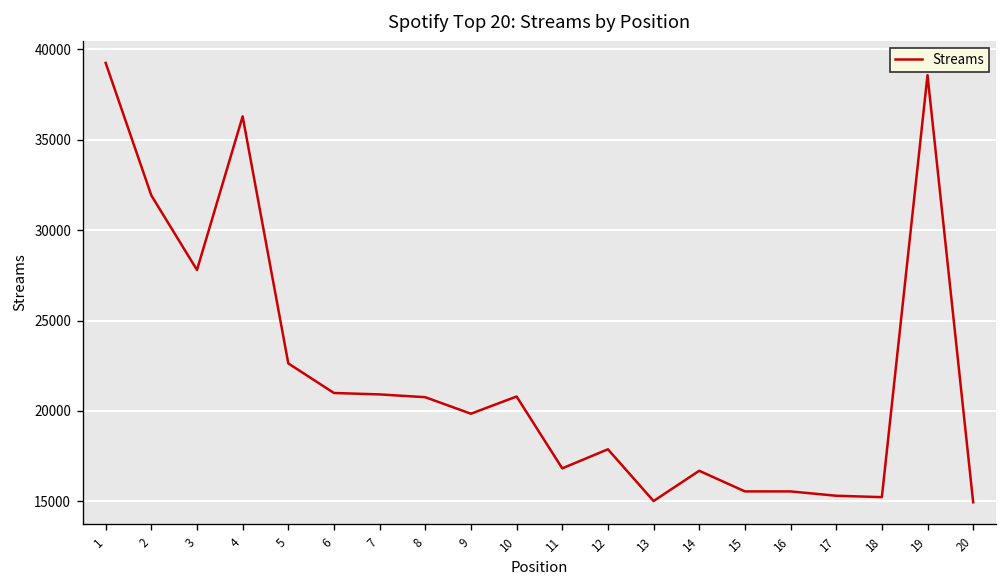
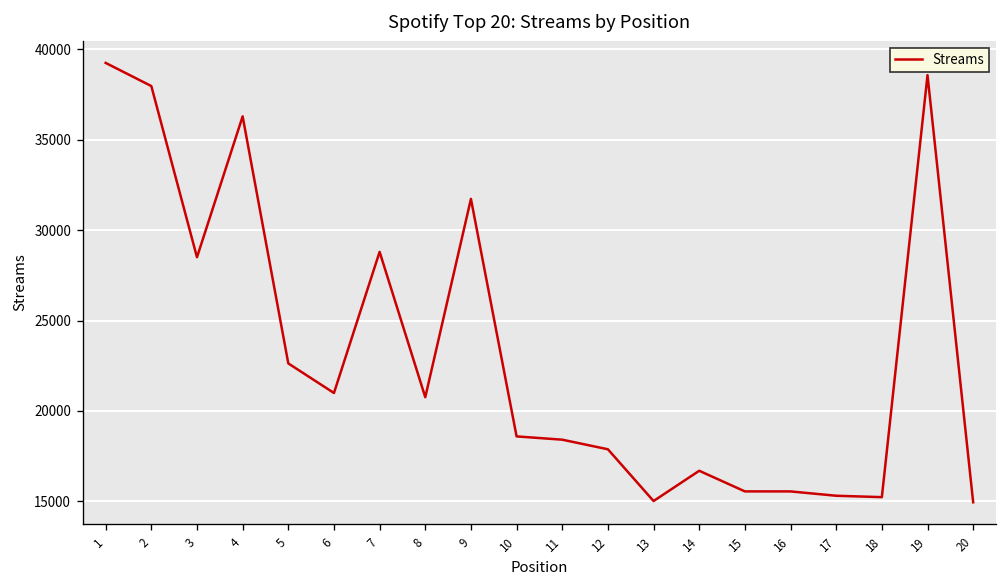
2: 31900 -> 38000
3: 27800 -> 28500
7: 20900 -> 28800
9: 19800 -> 31700
10: 20800 -> 18600
11: 16800 -> 18400
